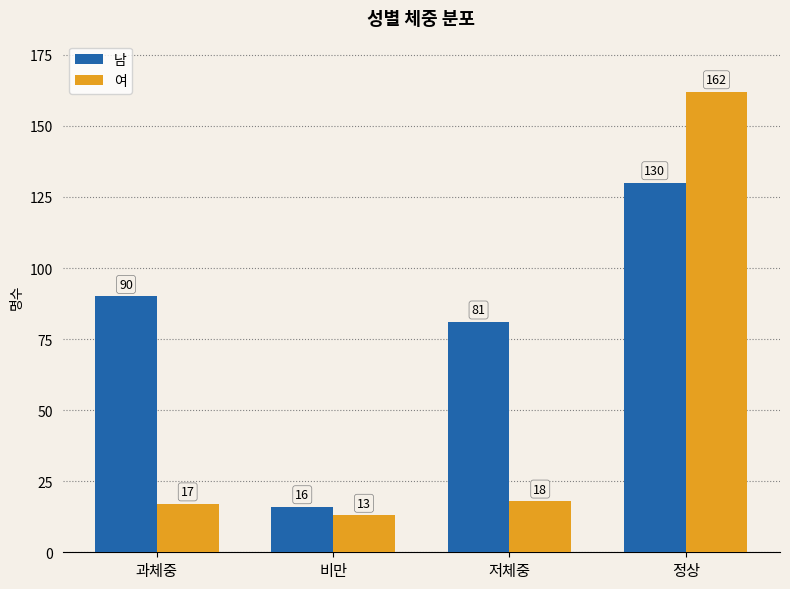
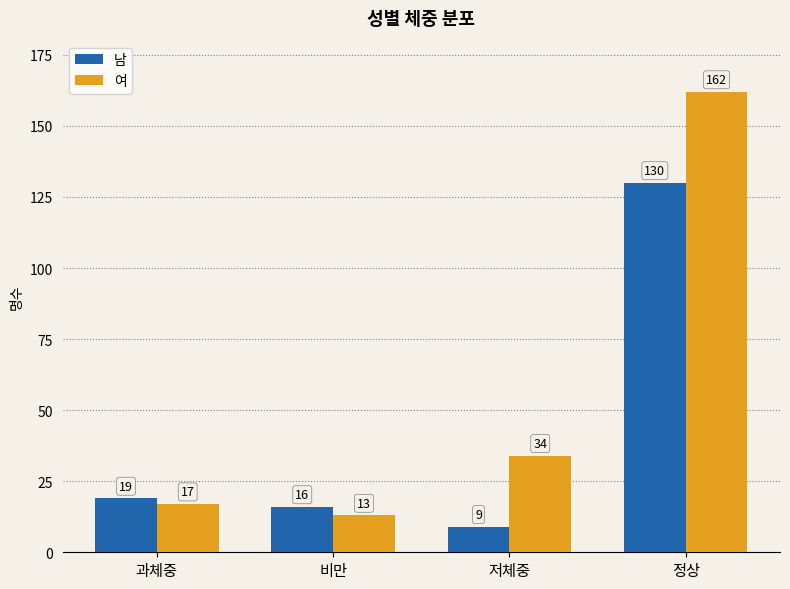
남, 과체중: 90 -> 19
남, 저체중: 81 -> 9
여, 저체중: 18 -> 34
